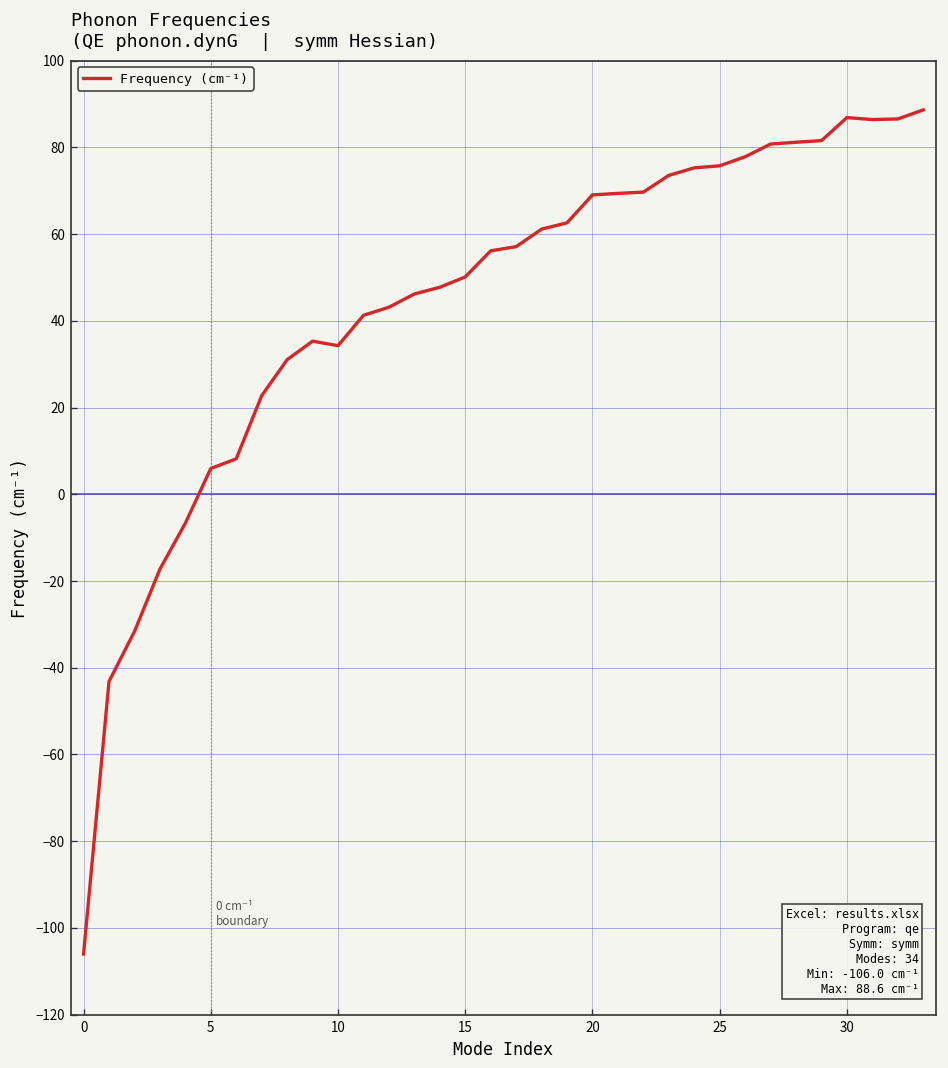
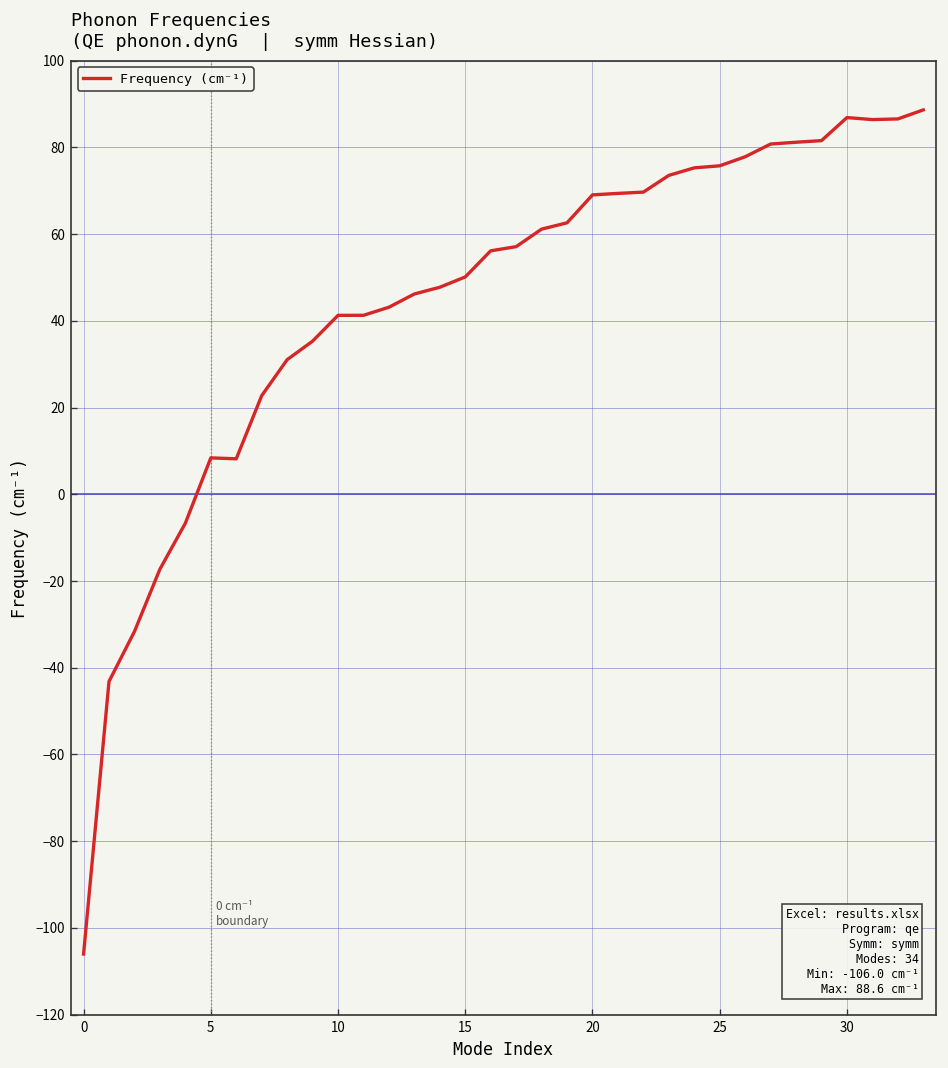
5: 6 -> 8
10: 34 -> 41
